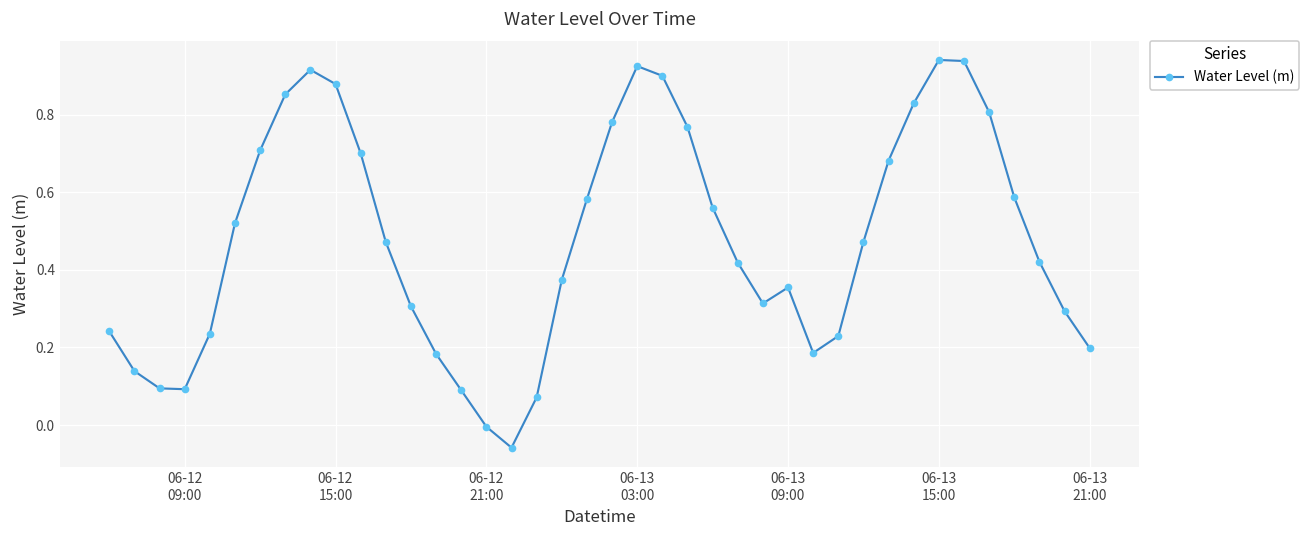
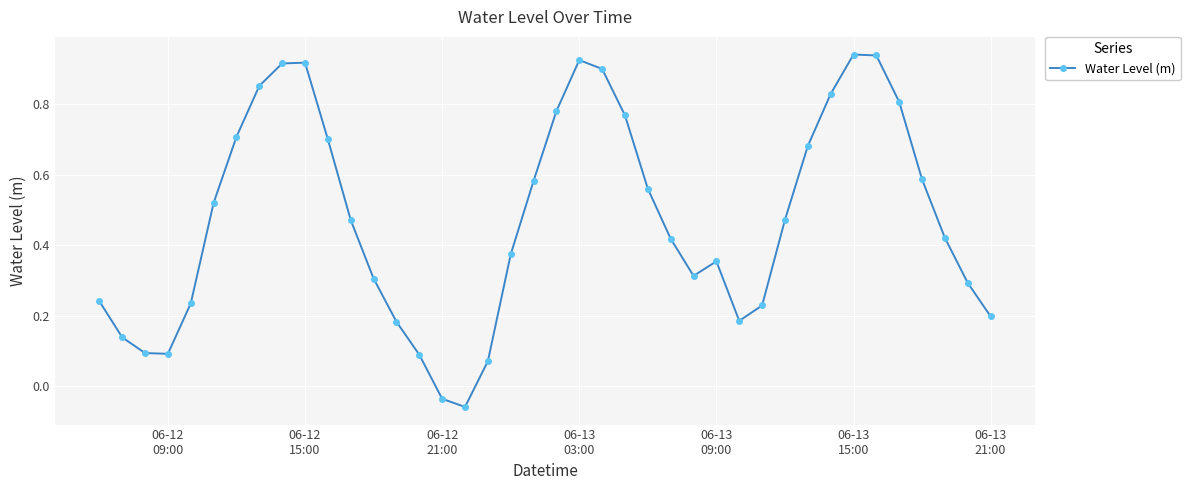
06-12 15:00: 0.88 -> 0.92
06-12 21:00: 0.00 -> -0.04
